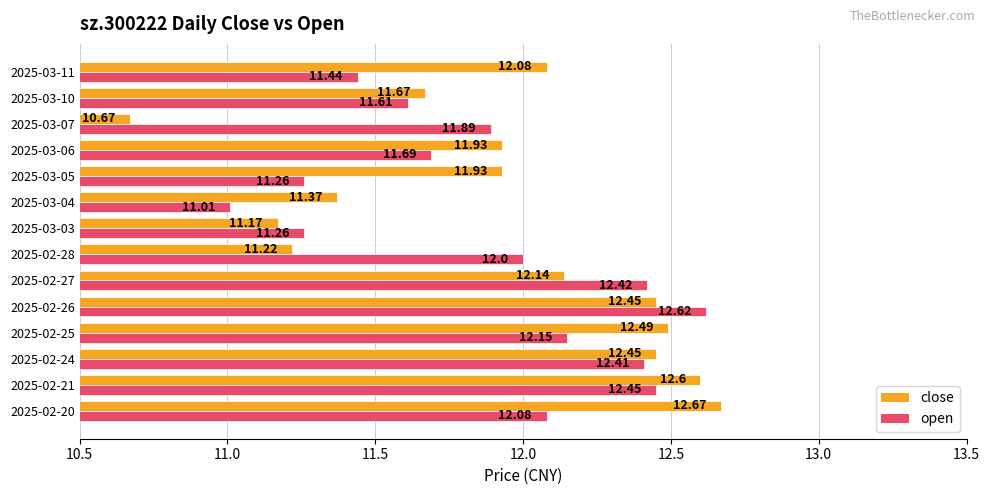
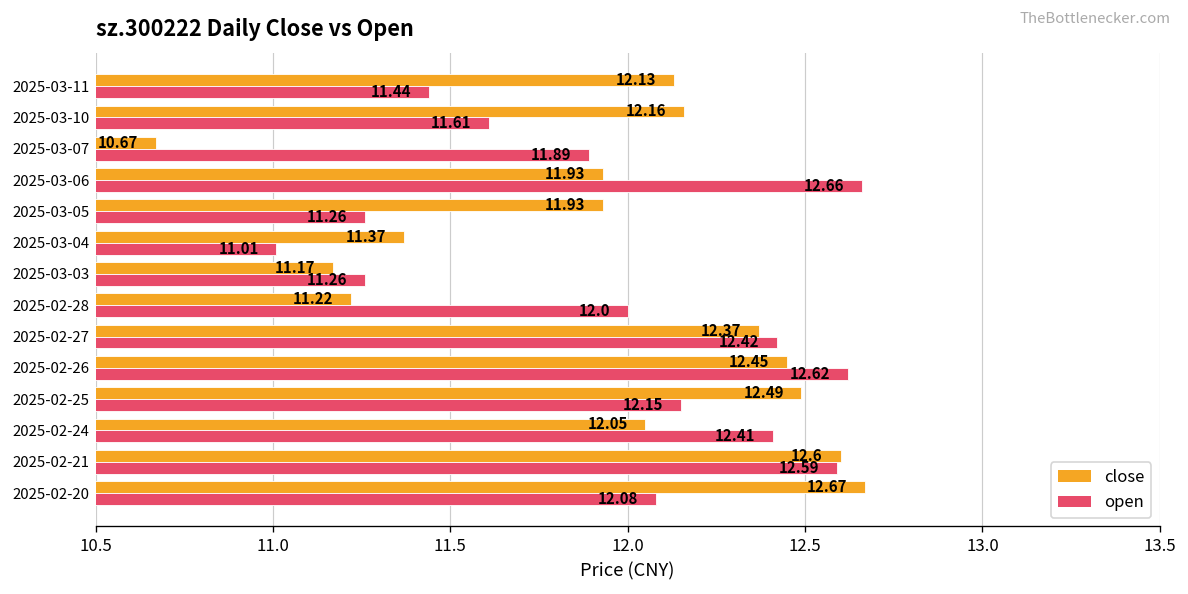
close, 2025-03-11: 12.08 -> 12.13
close, 2025-03-10: 11.67 -> 12.16
open, 2025-03-06: 11.69 -> 12.66
close, 2025-02-27: 12.14 -> 12.37
close, 2025-02-24: 12.45 -> 12.05
open, 2025-02-21: 12.45 -> 12.59
